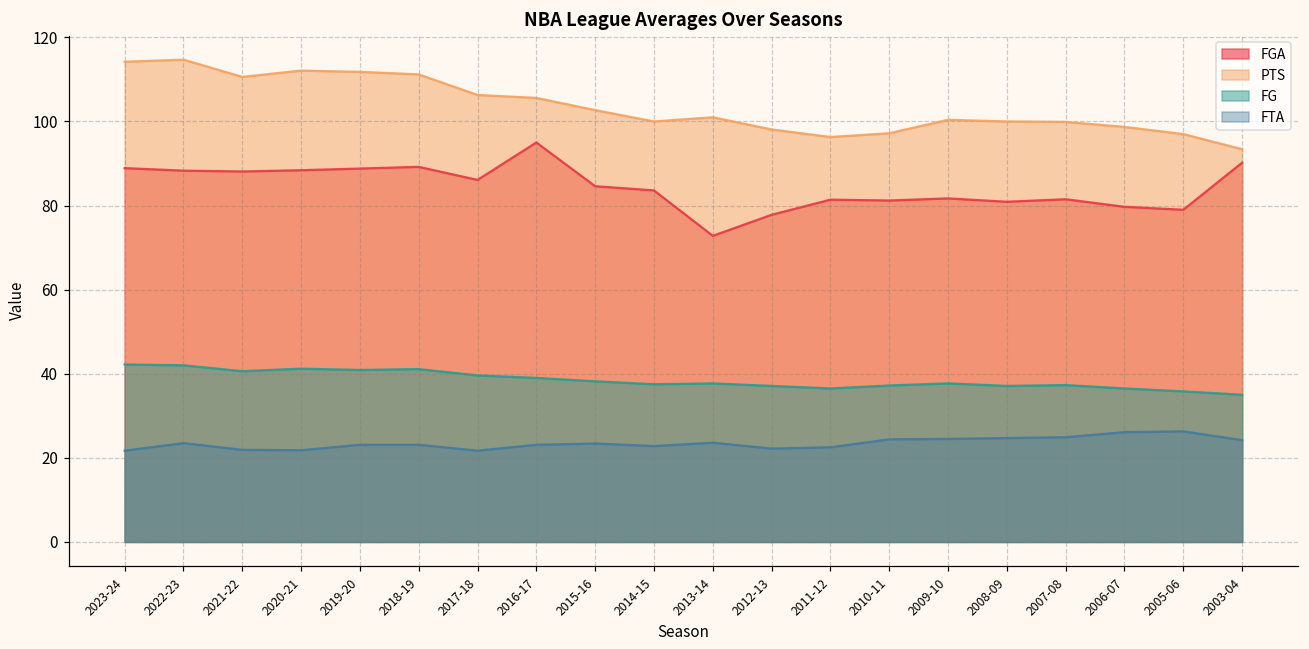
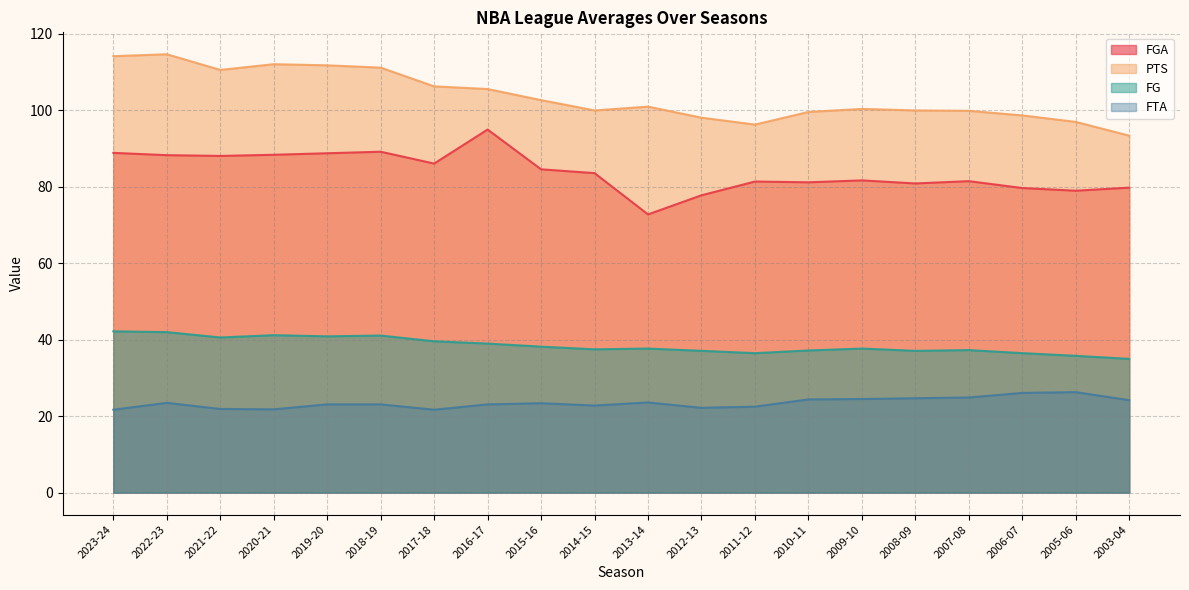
PTS, 2010-11: 97 -> 100
FGA, 2003-04: 90 -> 80
